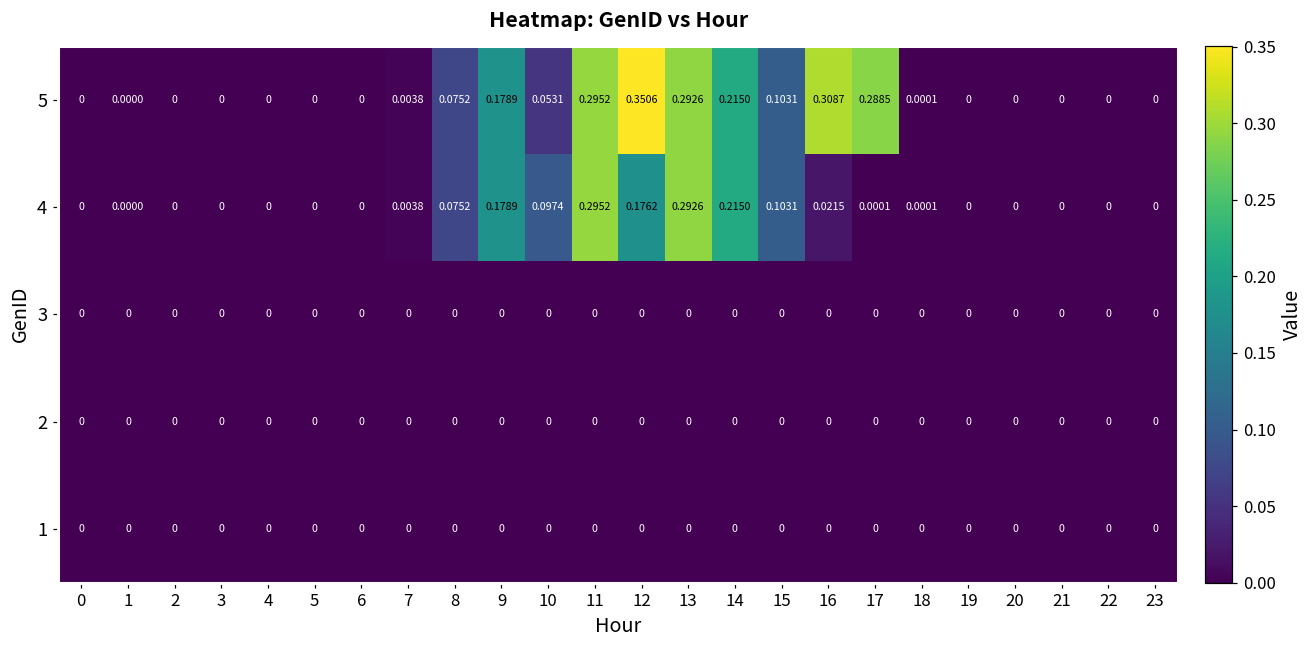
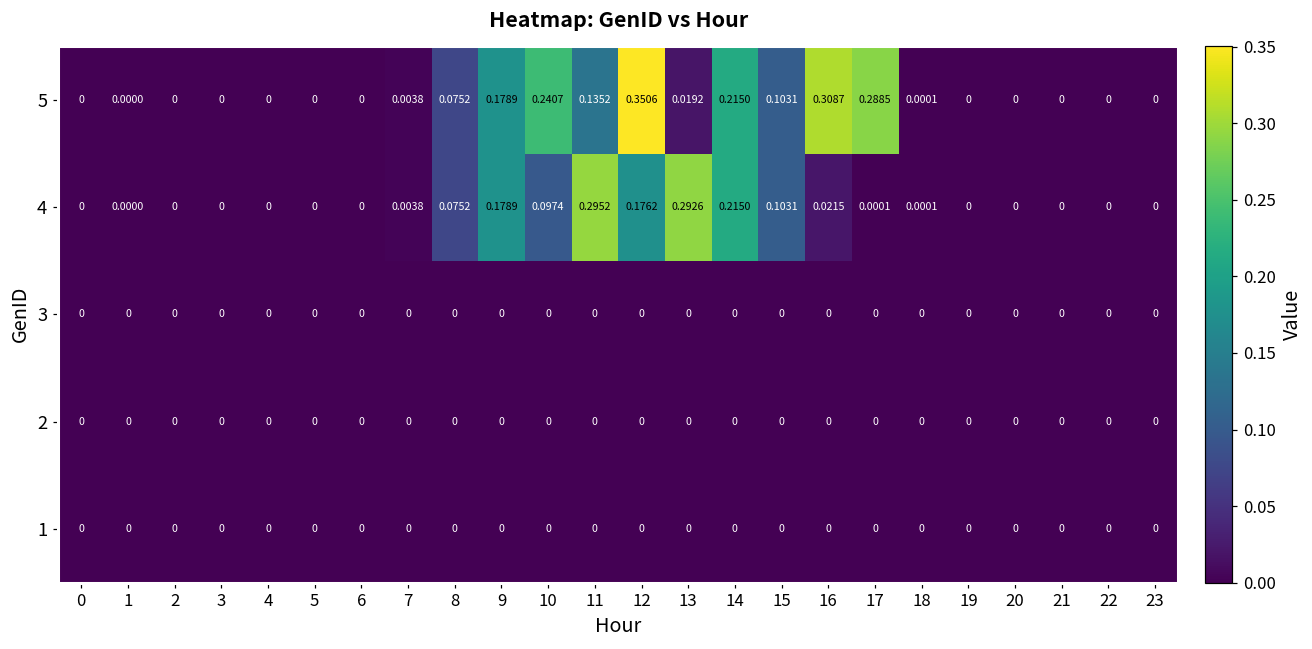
5, 10: 0.0531 -> 0.2407
5, 11: 0.2952 -> 0.1352
5, 13: 0.2926 -> 0.0192
